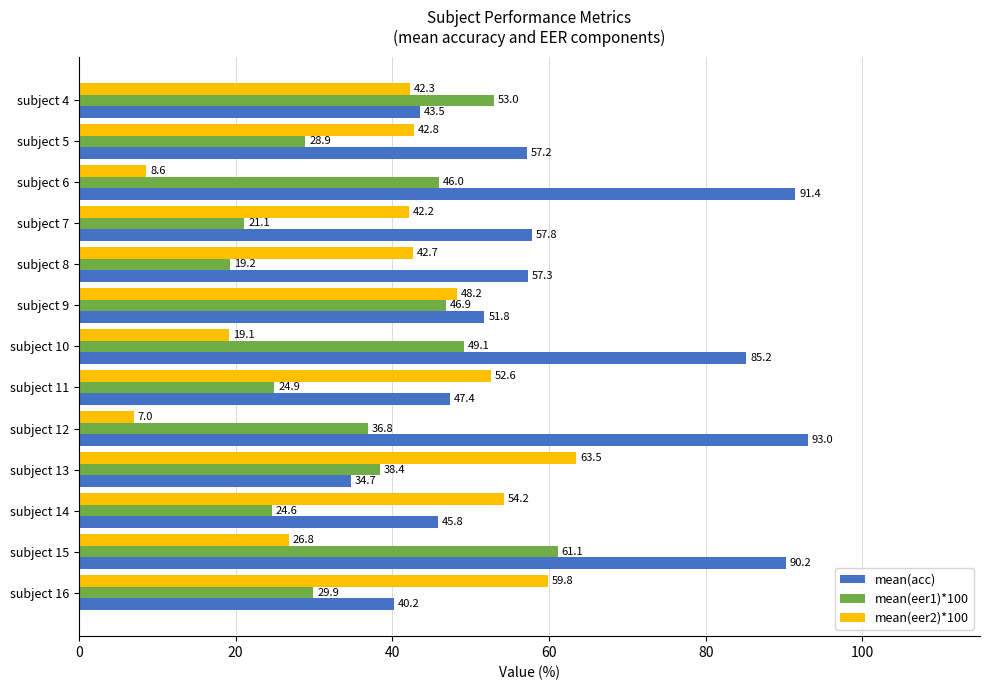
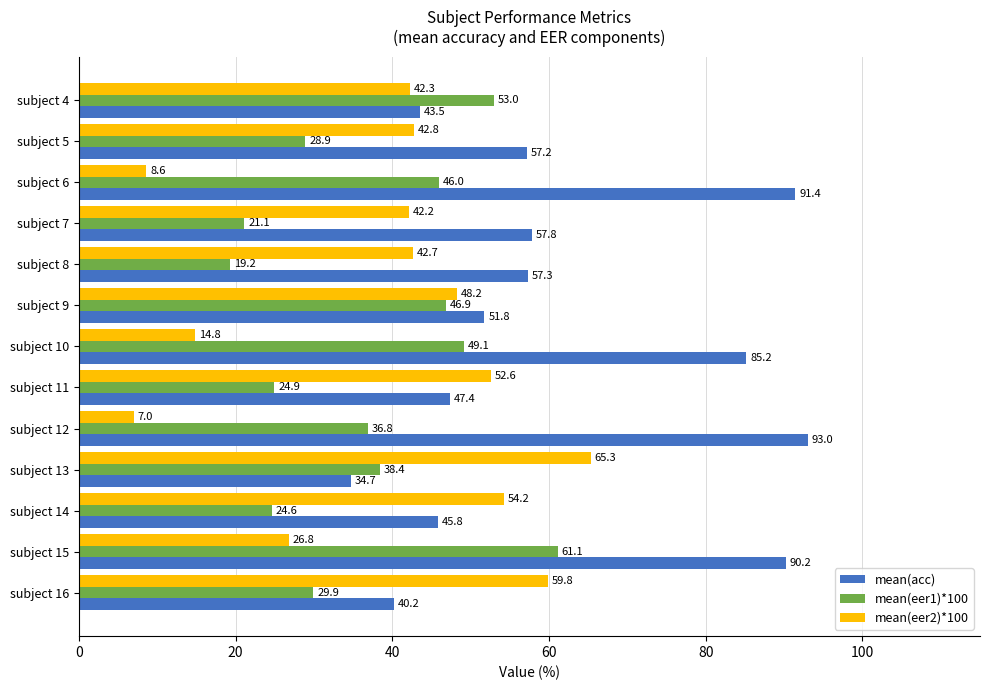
mean(eer2)*100, subject 10: 19.1 -> 14.8
mean(eer2)*100, subject 13: 63.5 -> 65.3
